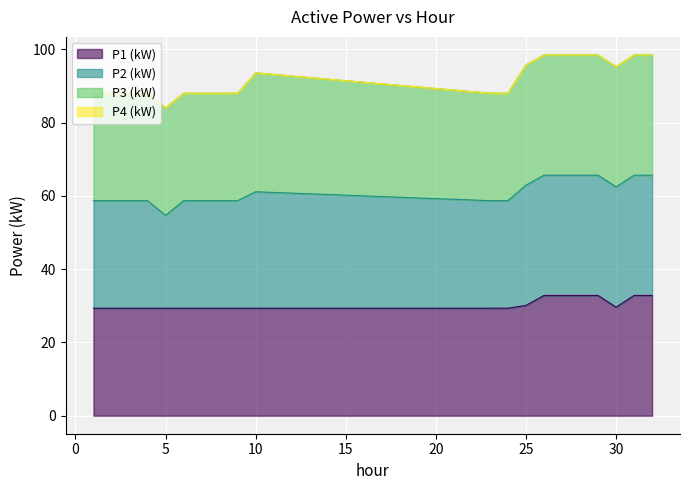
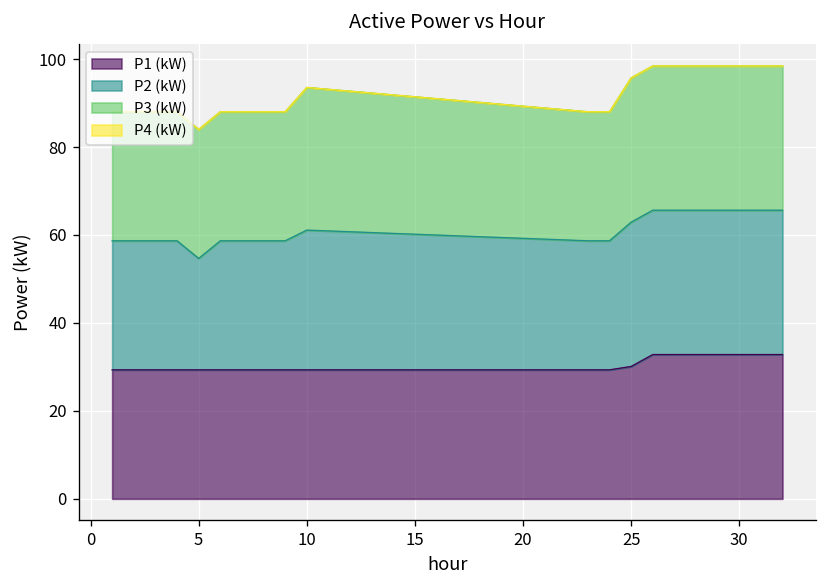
P1 (kW), 30: 30 -> 33
